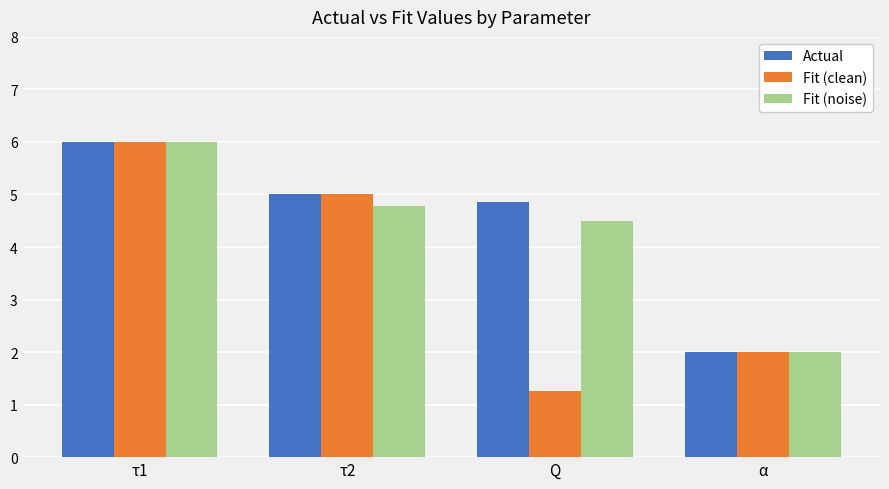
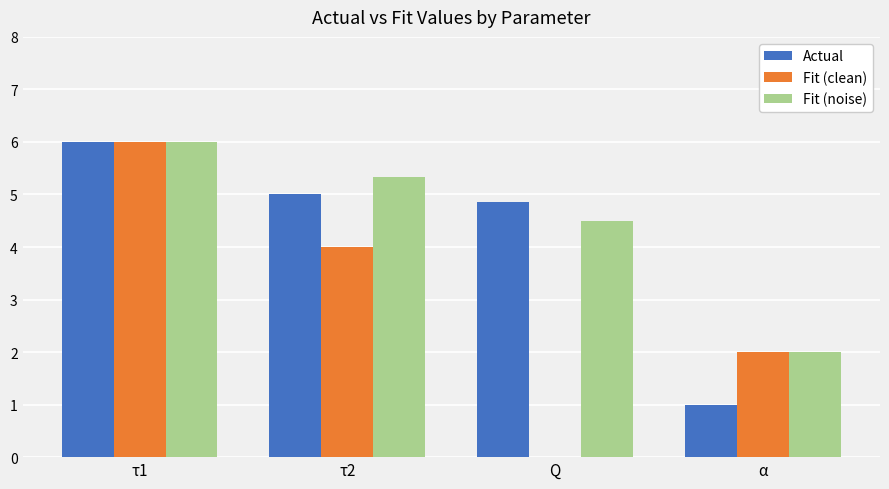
Fit (clean), τ2: 5 -> 4
Fit (noise), τ2: 4.8 -> 5.3
Fit (clean), Q: 1.3 -> 0.0
Actual, α: 2 -> 1
